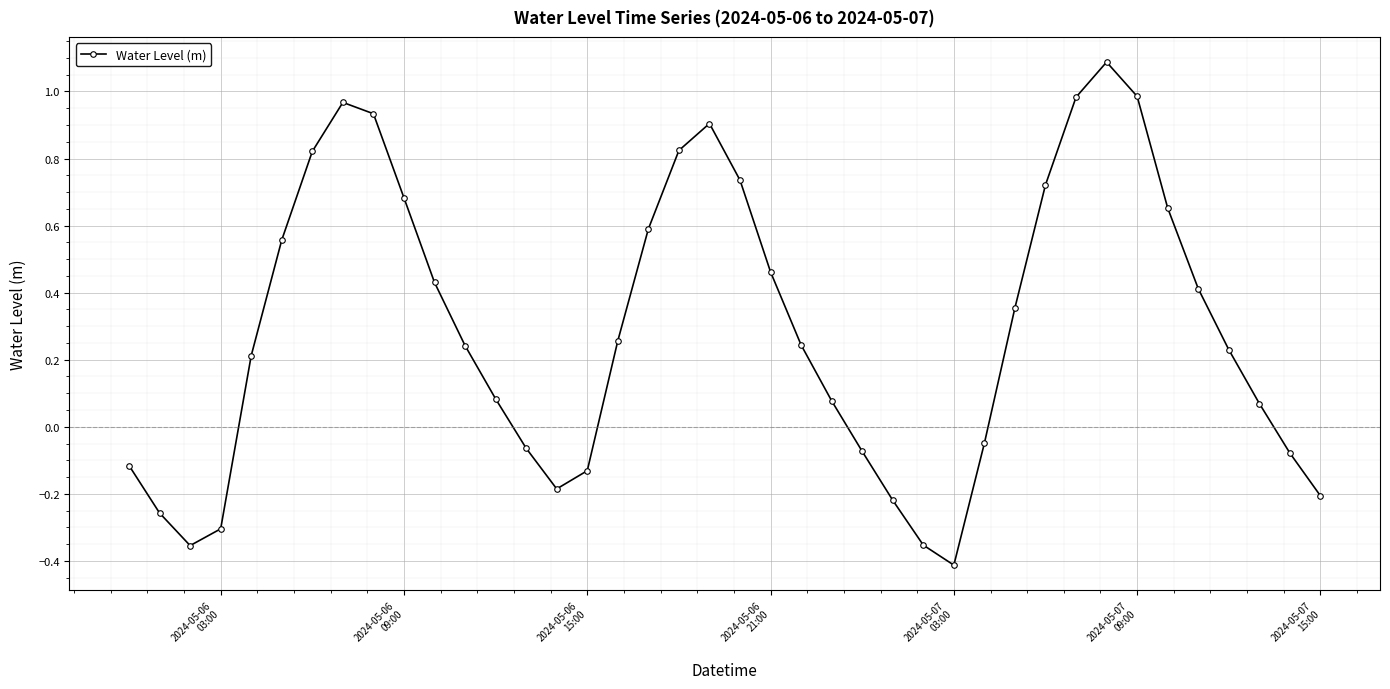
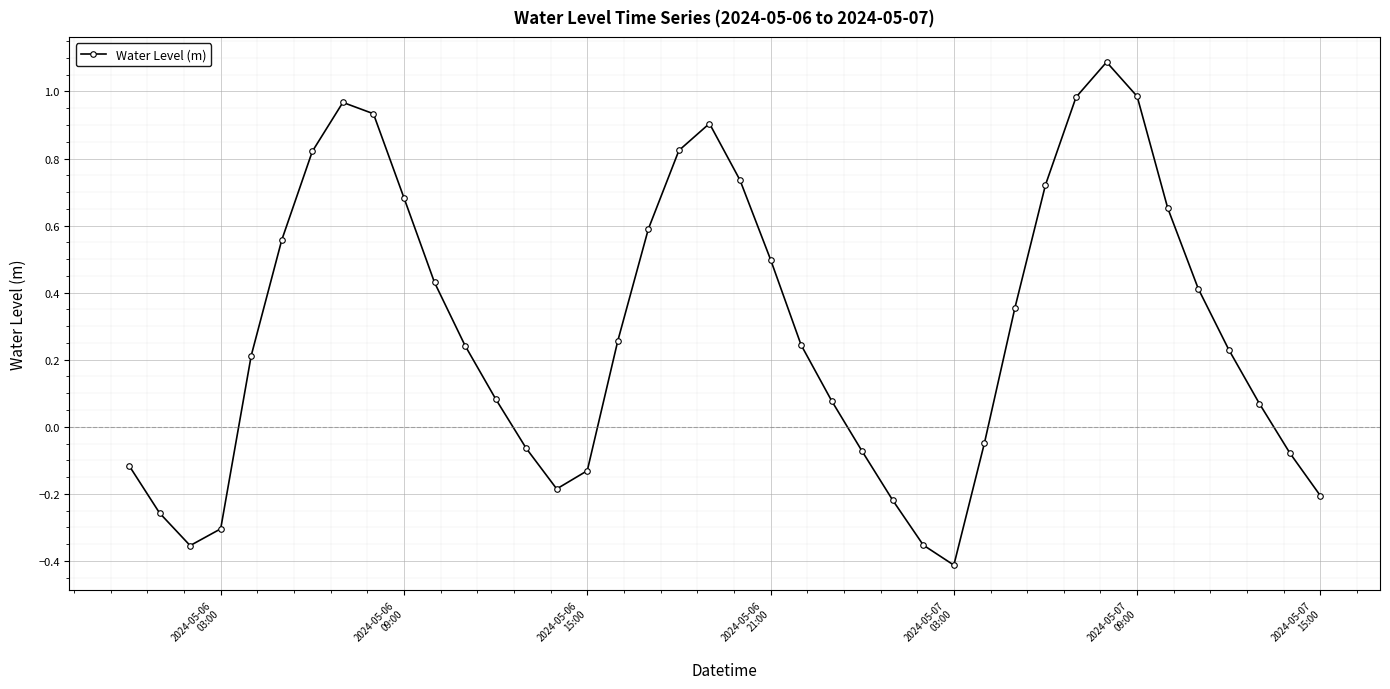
2024-05-06 21:00: 0.46 -> 0.50
